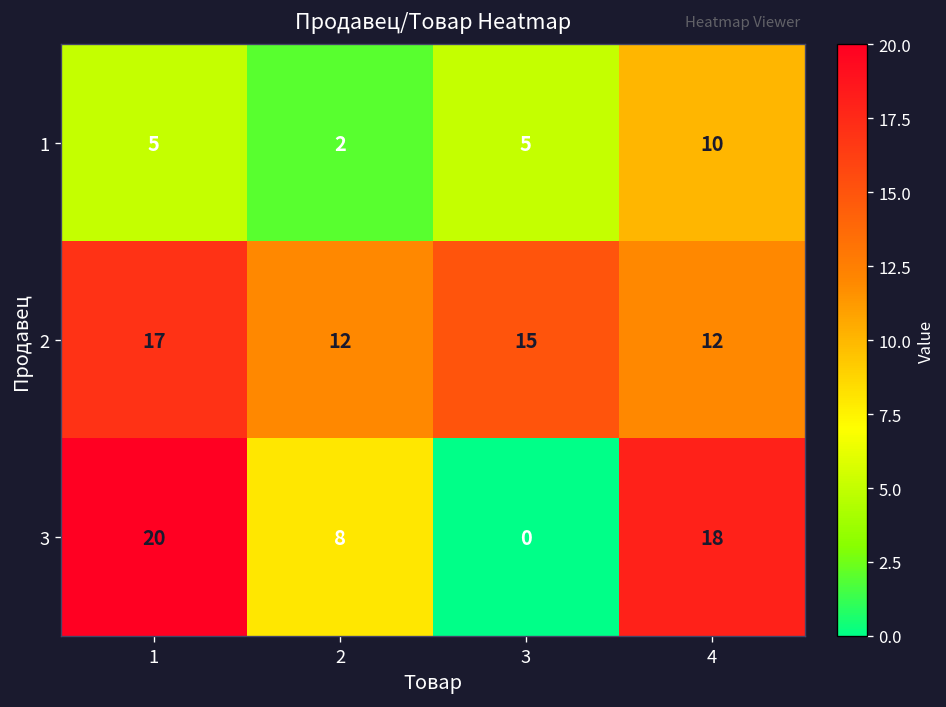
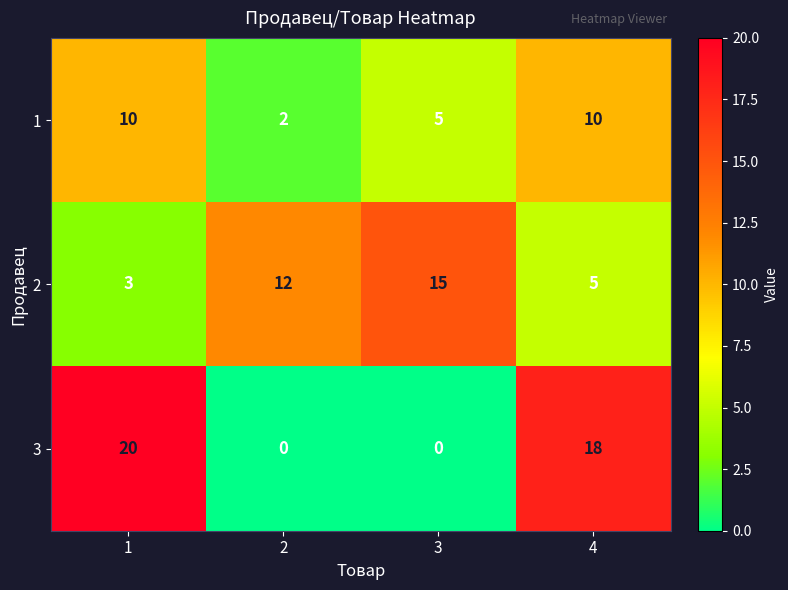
1, 1: 5 -> 10
2, 1: 17 -> 3
2, 4: 12 -> 5
3, 2: 8 -> 0
